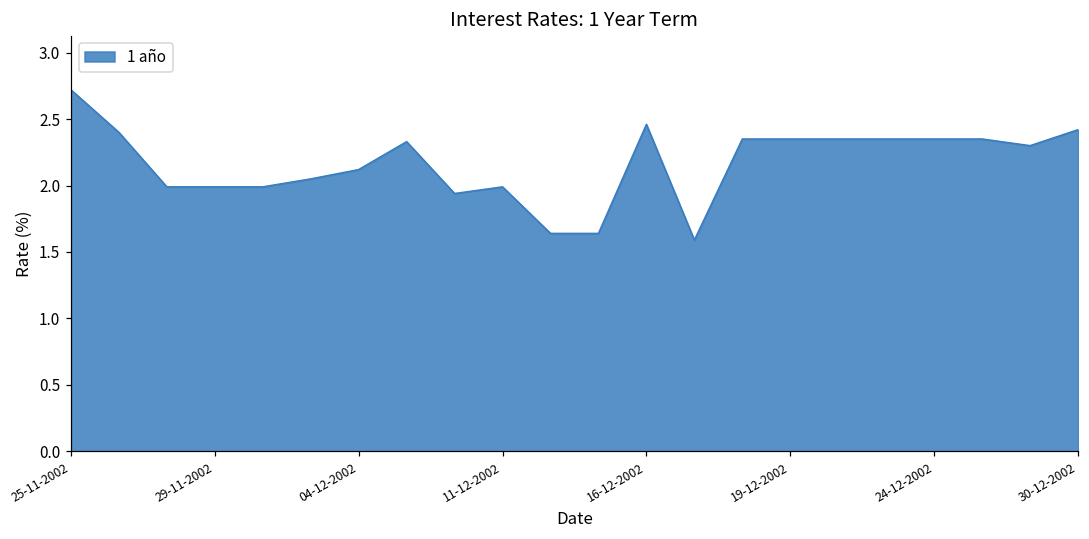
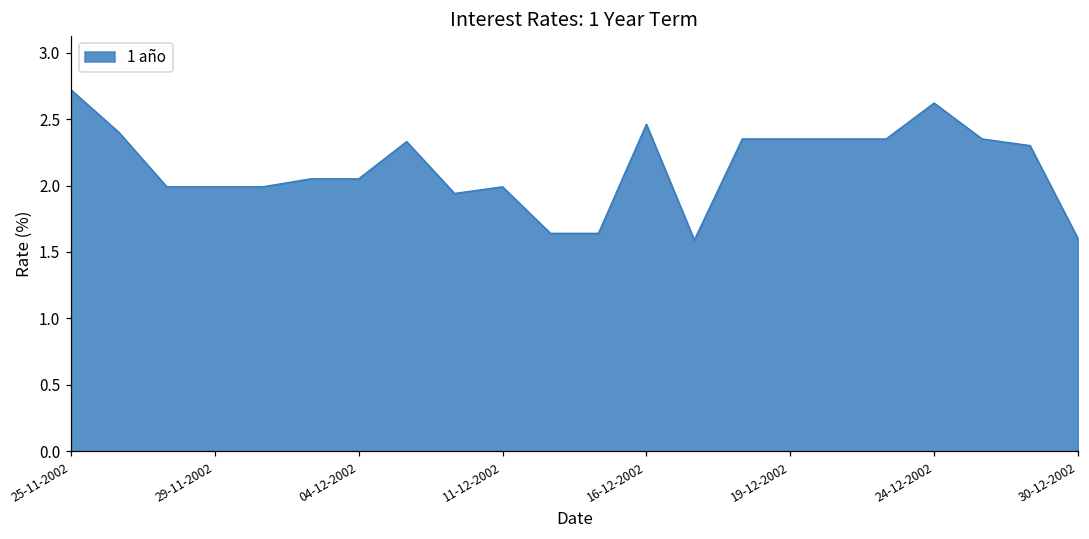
04-12-2002: 2.12 -> 2.05
24-12-2002: 2.35 -> 2.62
30-12-2002: 2.42 -> 1.60
